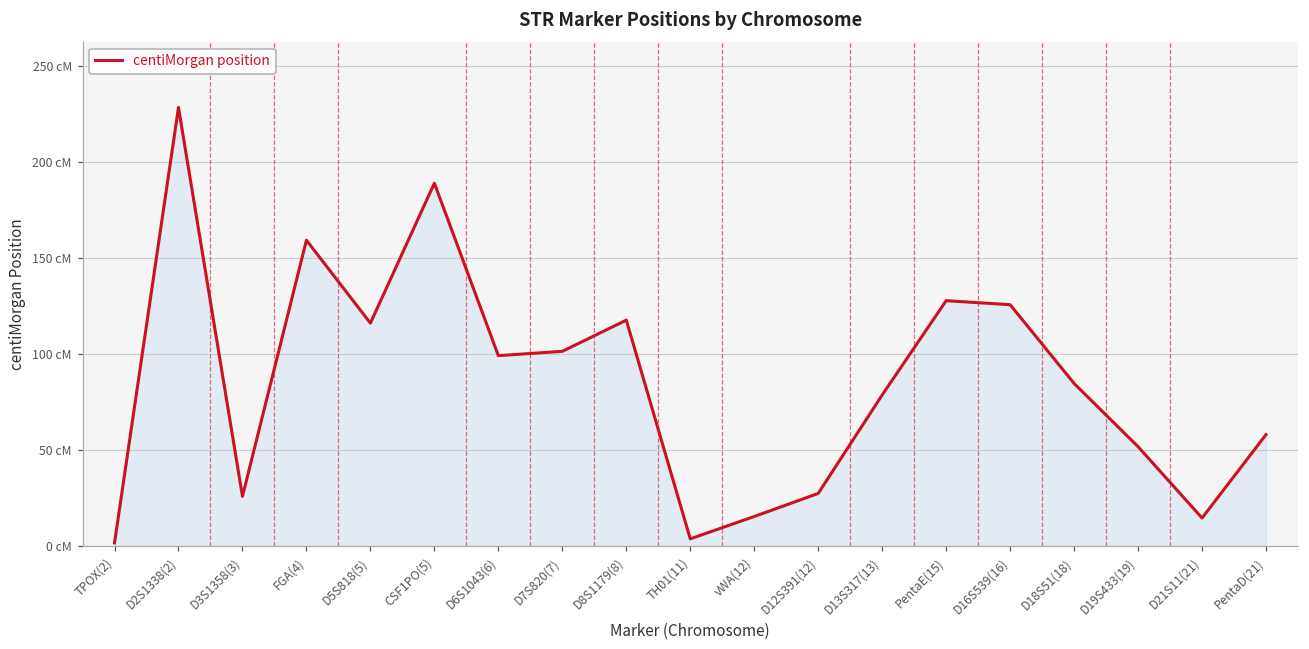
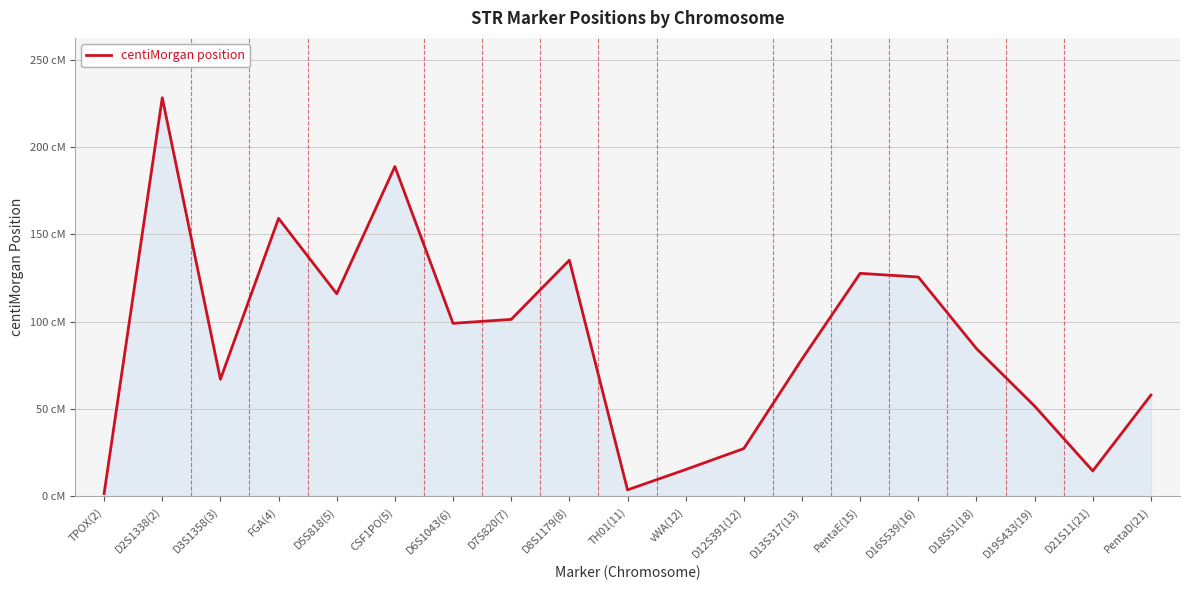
D3S1358(3): 26 cM -> 67 cM
D8S1179(8): 118 cM -> 135 cM
